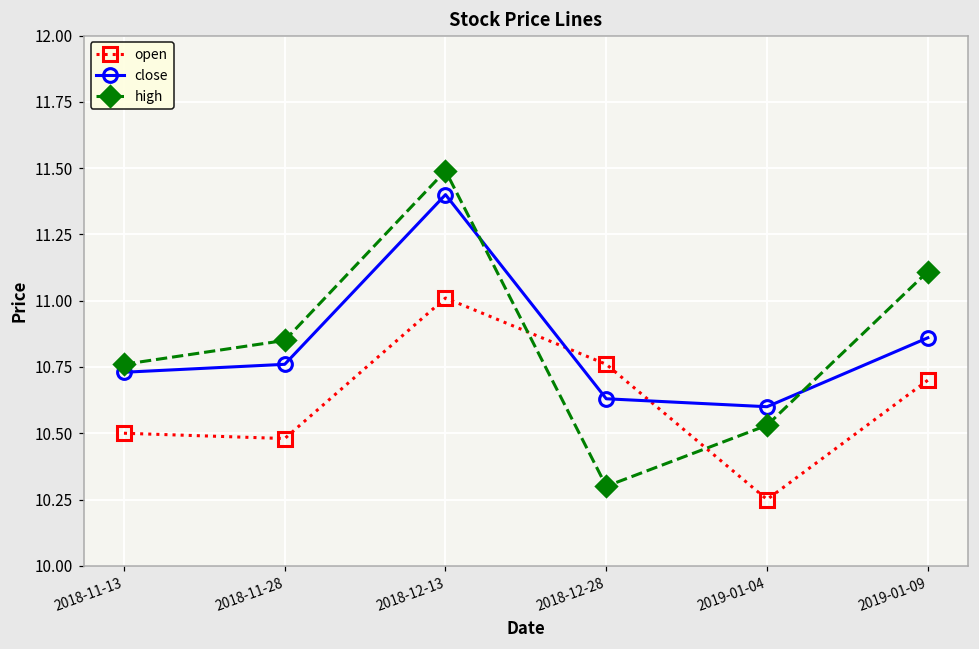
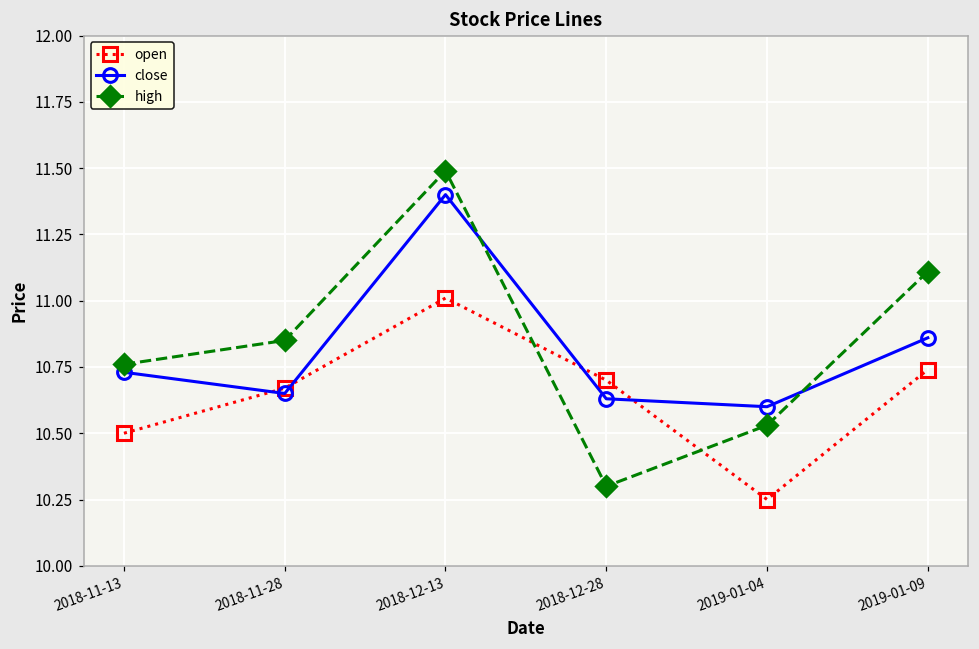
open, 2018-11-28: 10.48 -> 10.67
close, 2018-11-28: 10.76 -> 10.65
open, 2018-12-28: 10.76 -> 10.70
open, 2019-01-09: 10.70 -> 10.74
